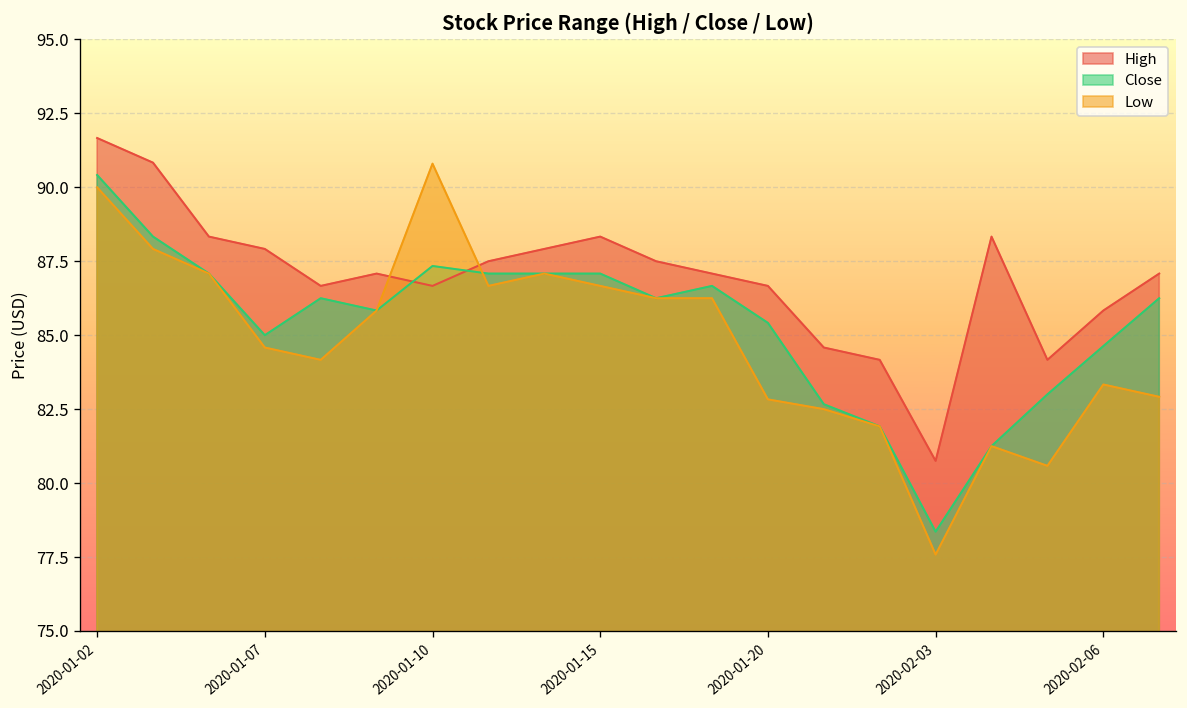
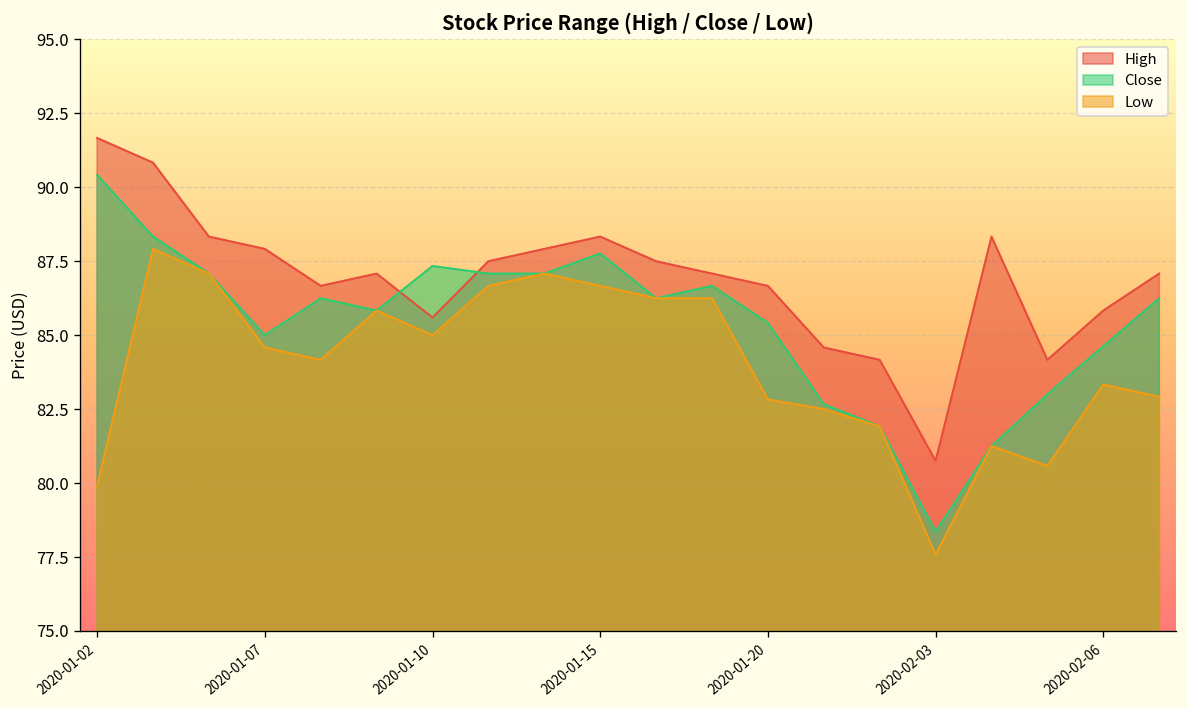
Low, 2020-01-02: 90.0 -> 79.9
High, 2020-01-10: 86.7 -> 85.6
Low, 2020-01-10: 90.8 -> 85.0
Close, 2020-01-15: 87.1 -> 87.8
